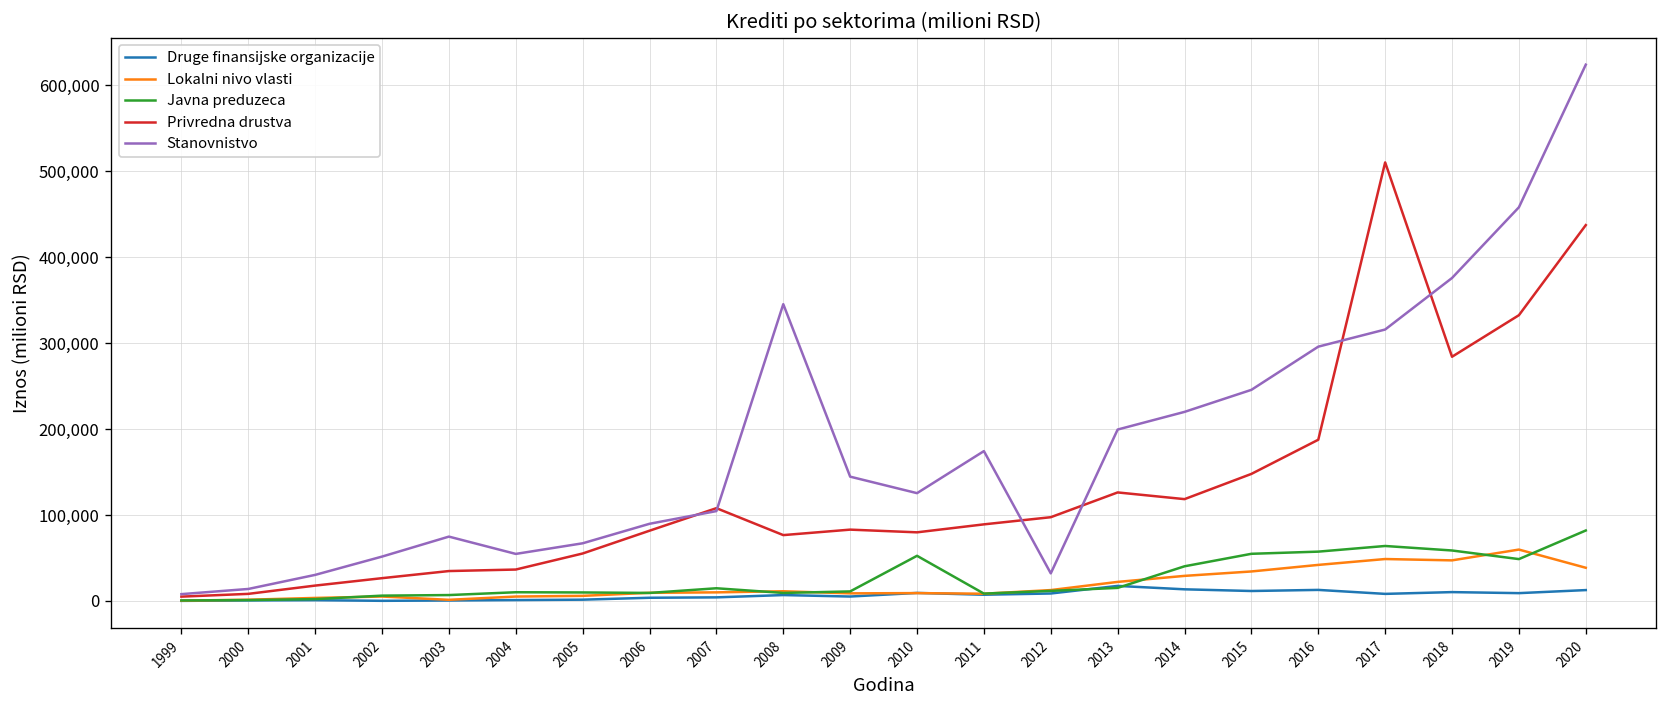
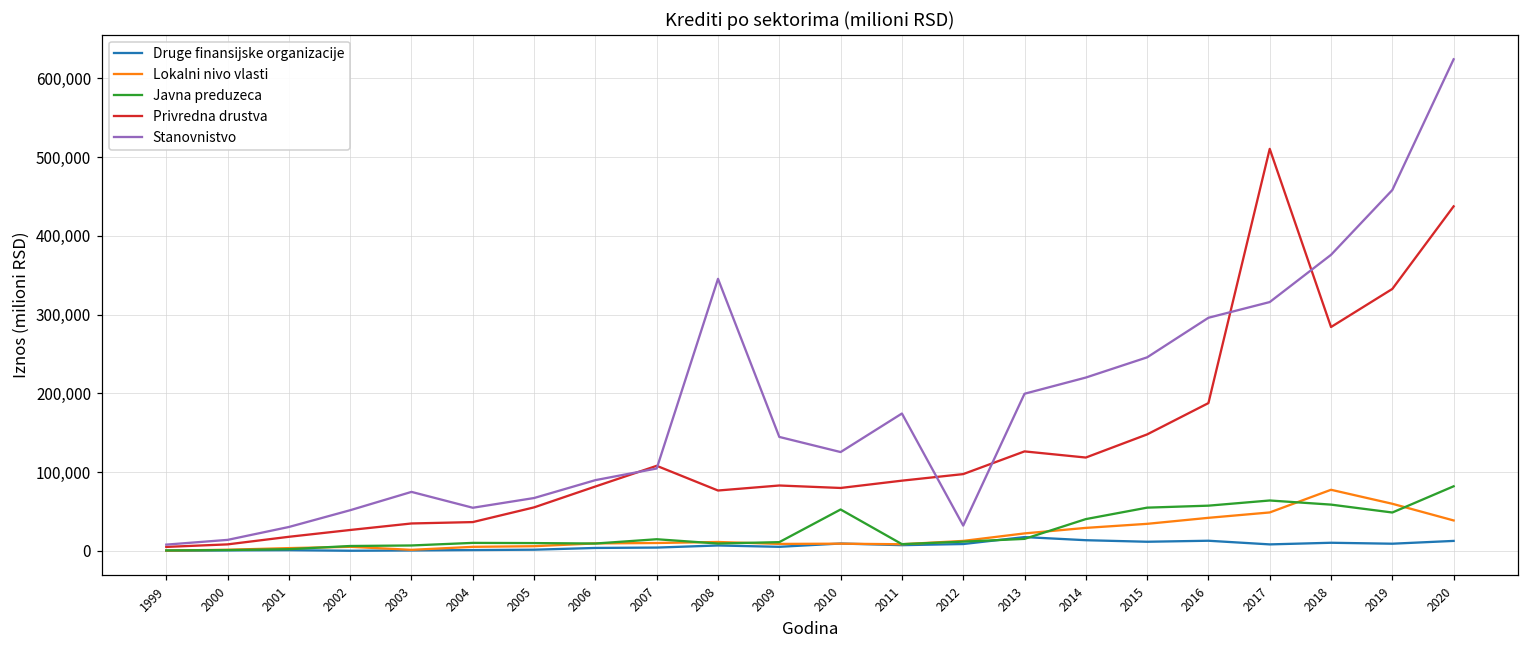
Lokalni nivo vlasti, 2018: 50,000 -> 80,000
